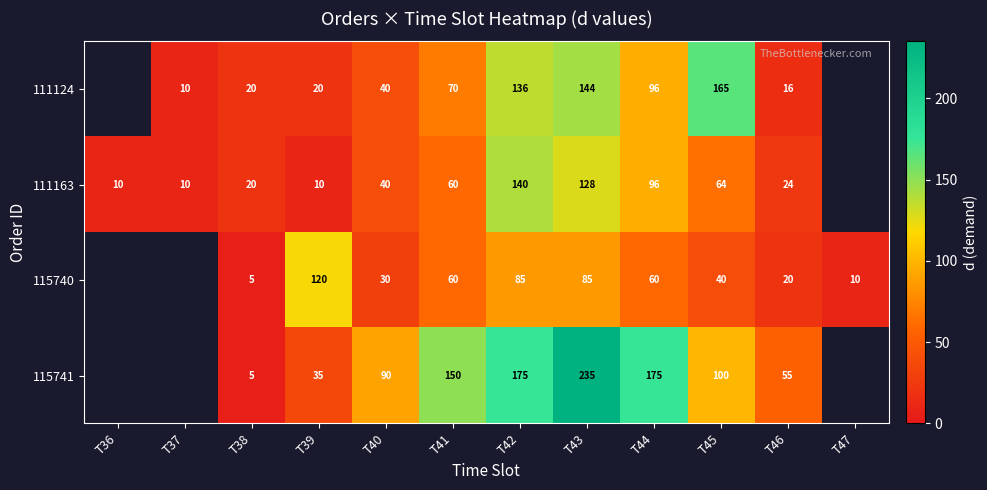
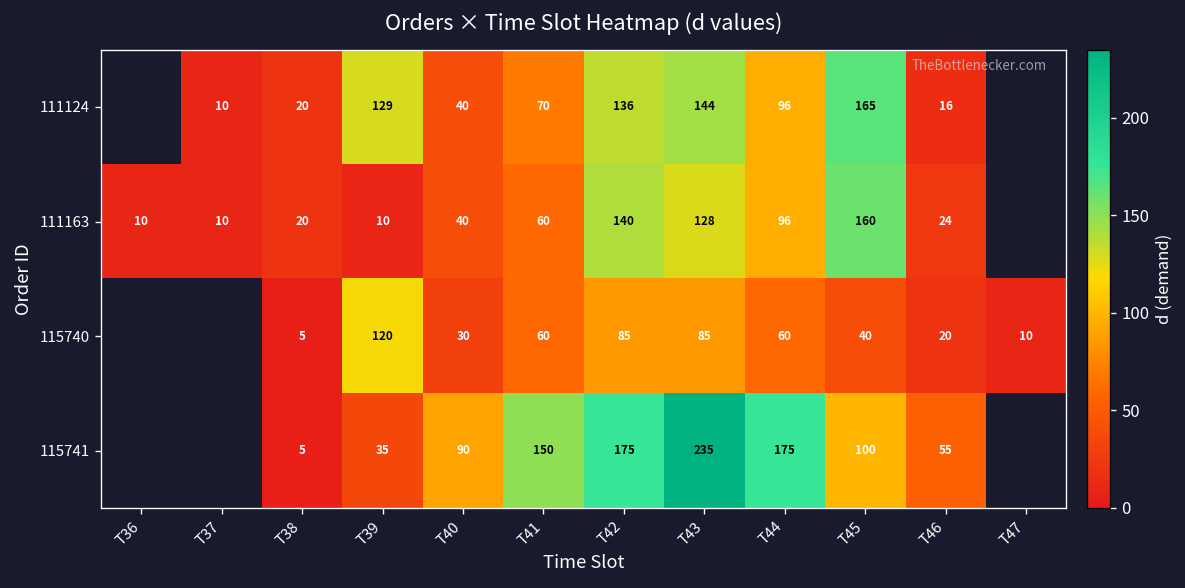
111124, T39: 20 -> 129
111163, T45: 64 -> 160
